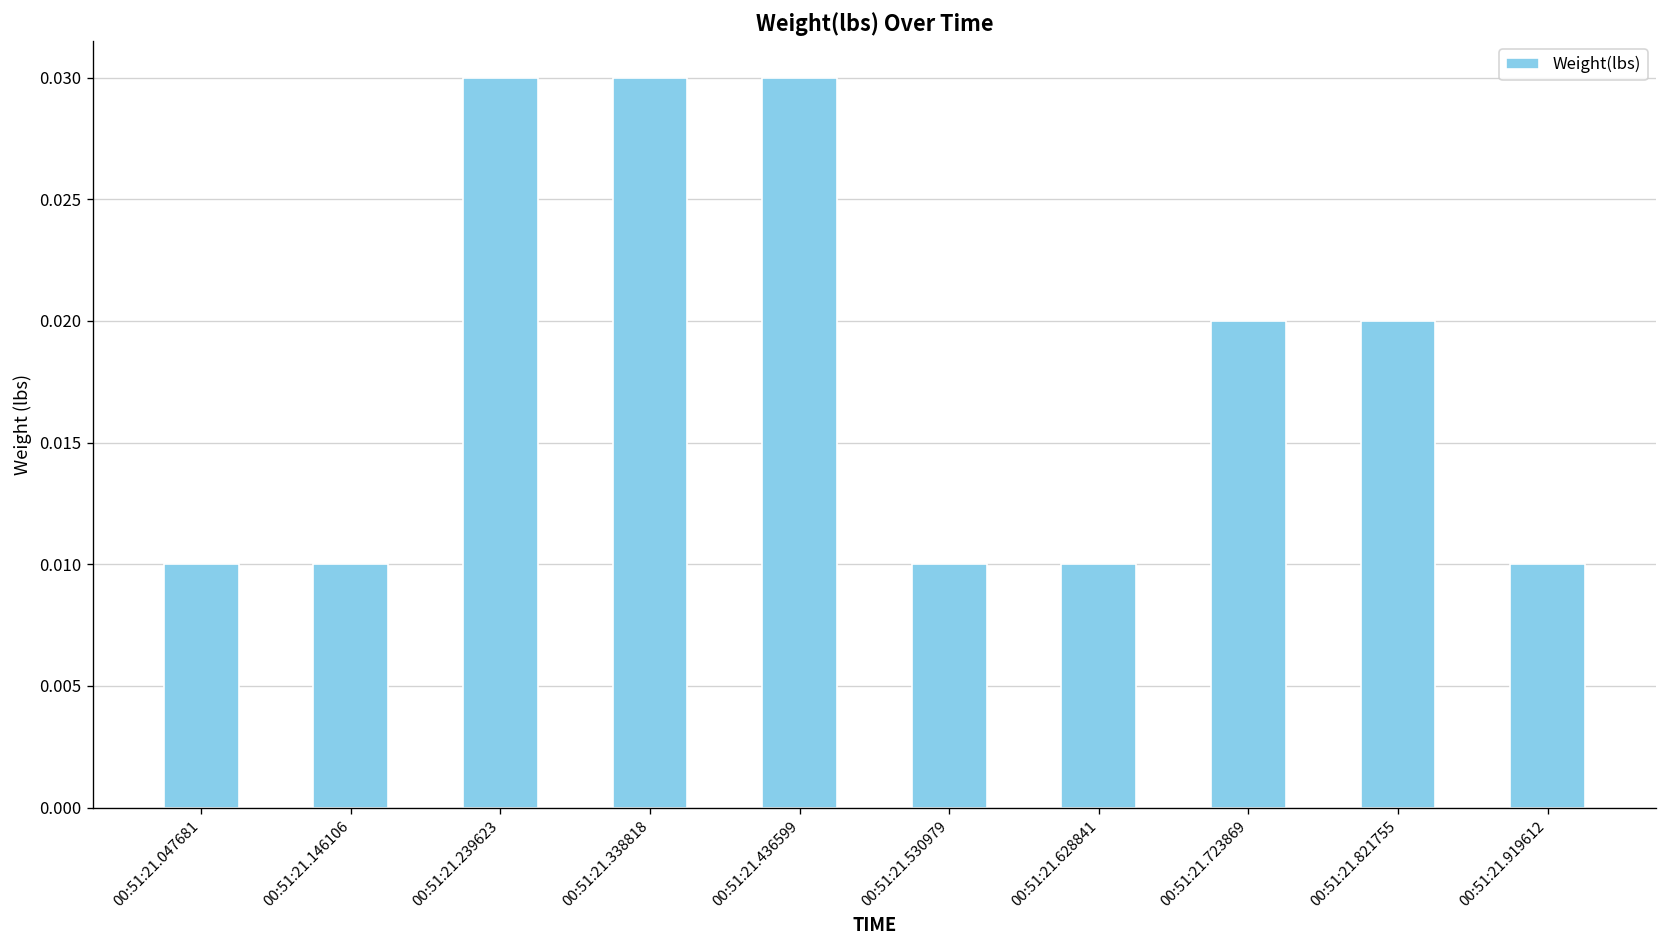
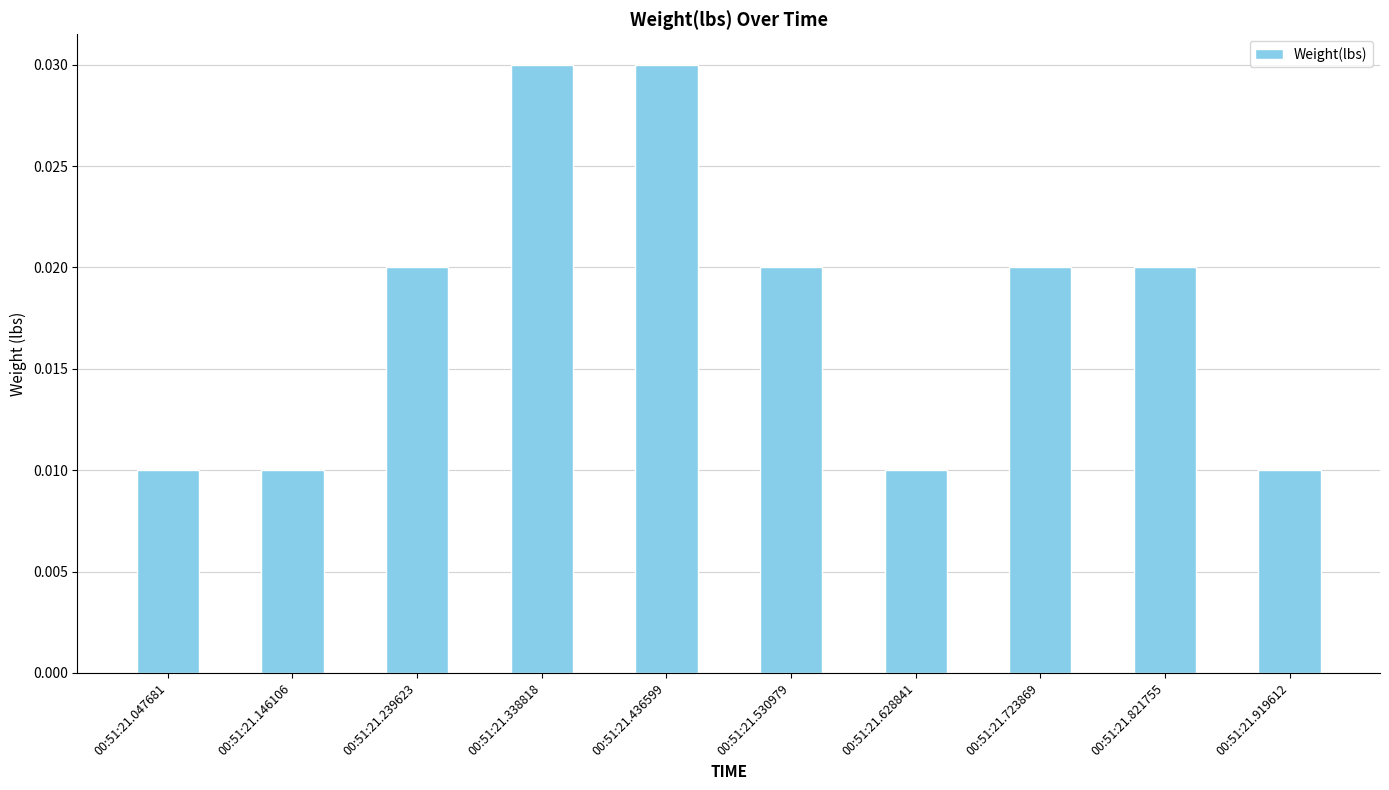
00:51:21.239623: 0.03 -> 0.02
00:51:21.530979: 0.01 -> 0.02
